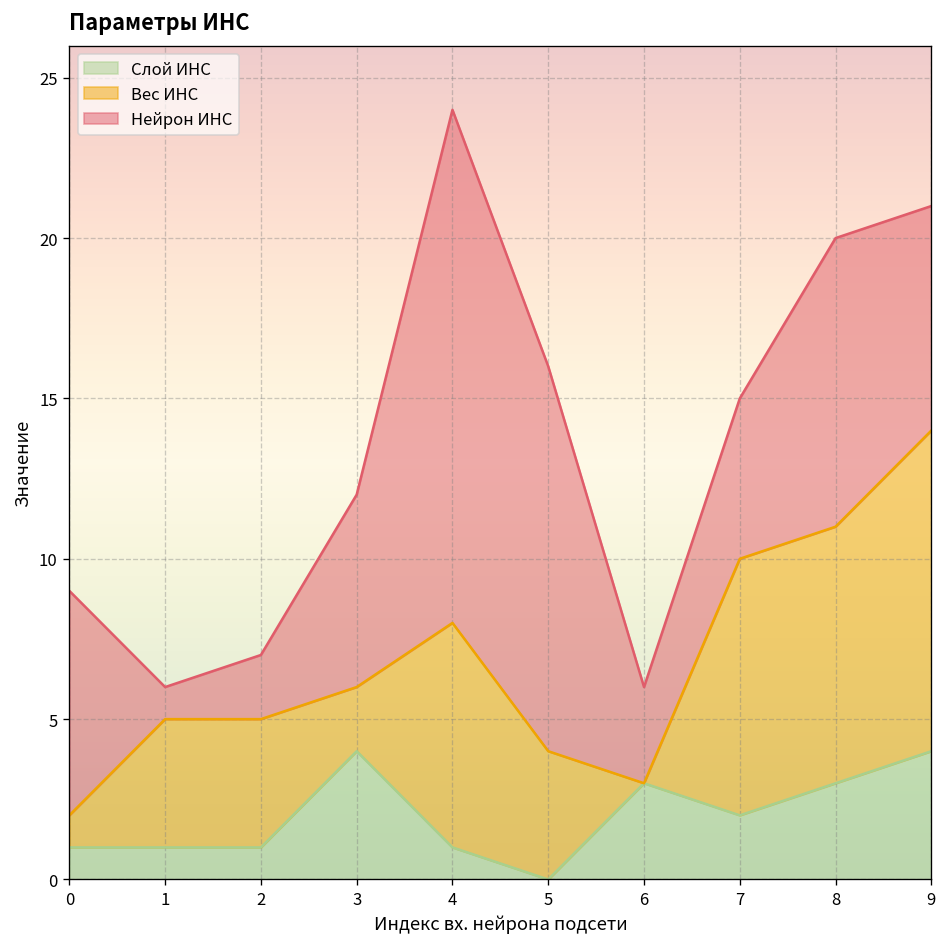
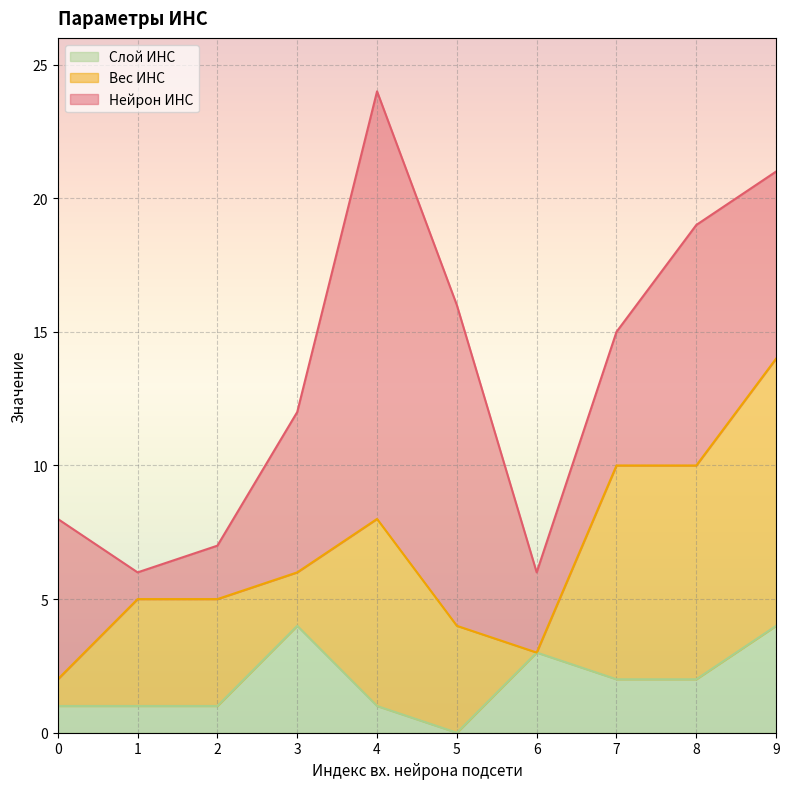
Нейрон ИНС, 0: 7 -> 6
Слой ИНС, 8: 3 -> 2
